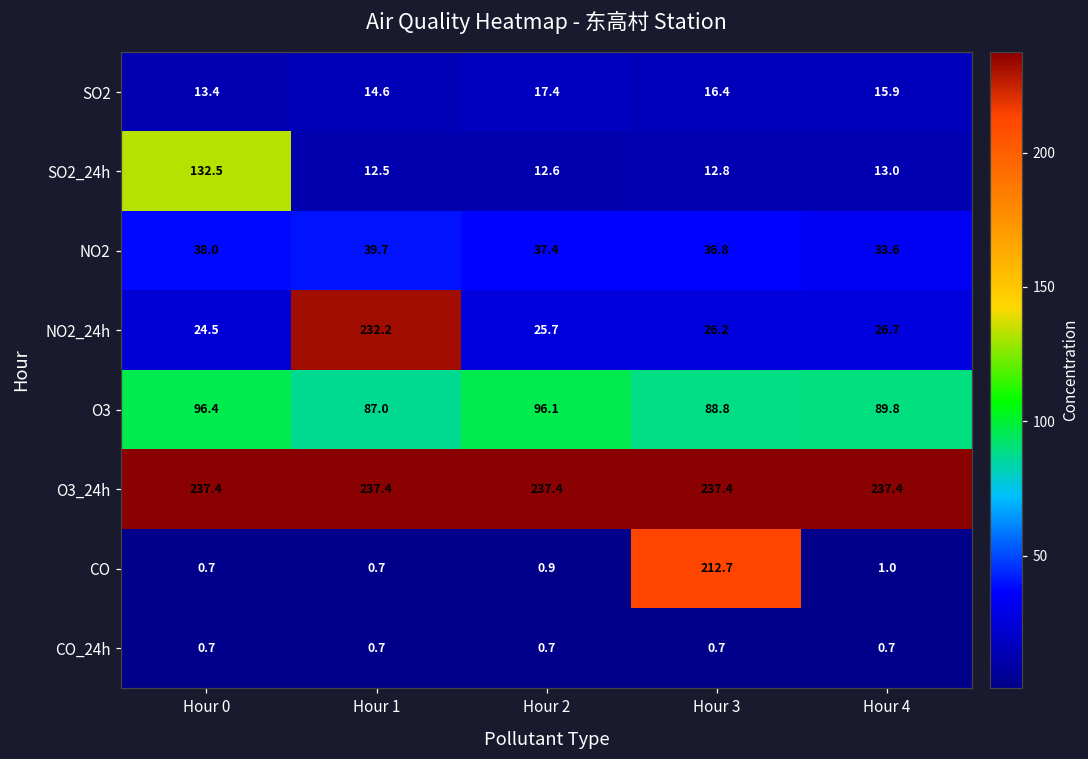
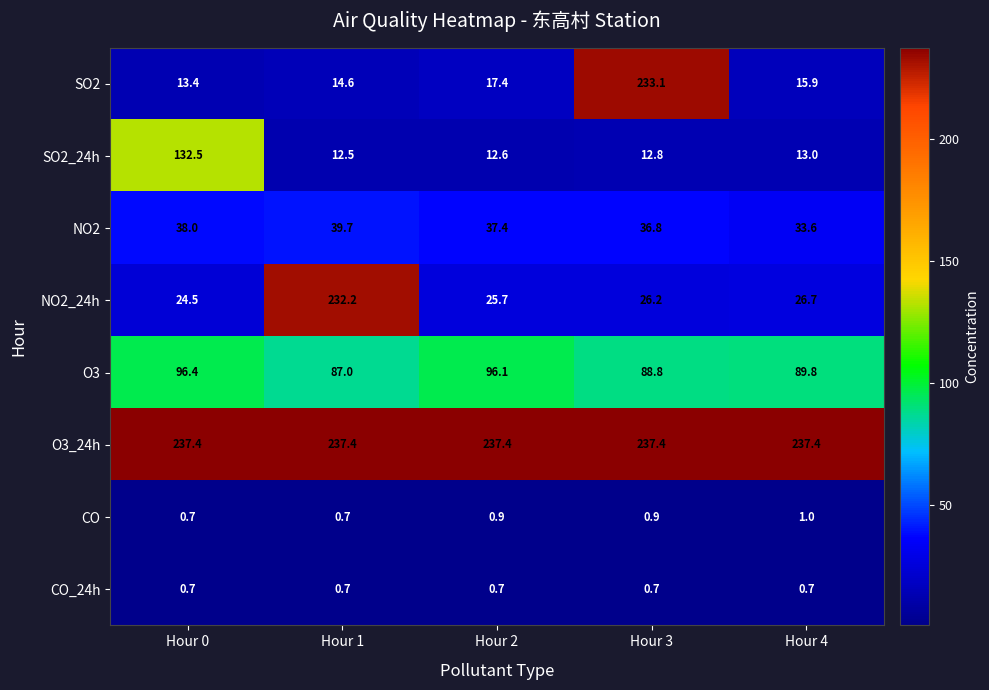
SO2, Hour 3: 16.4 -> 233.1
CO, Hour 3: 212.7 -> 0.9
